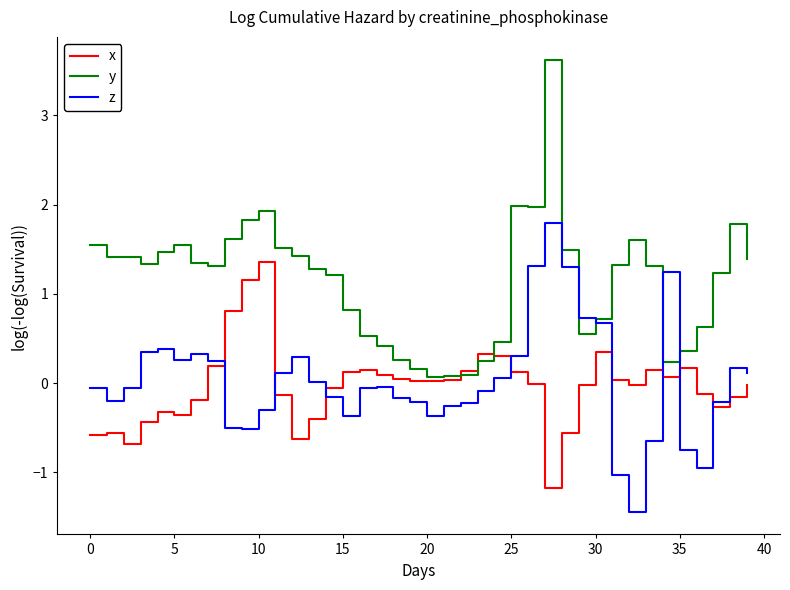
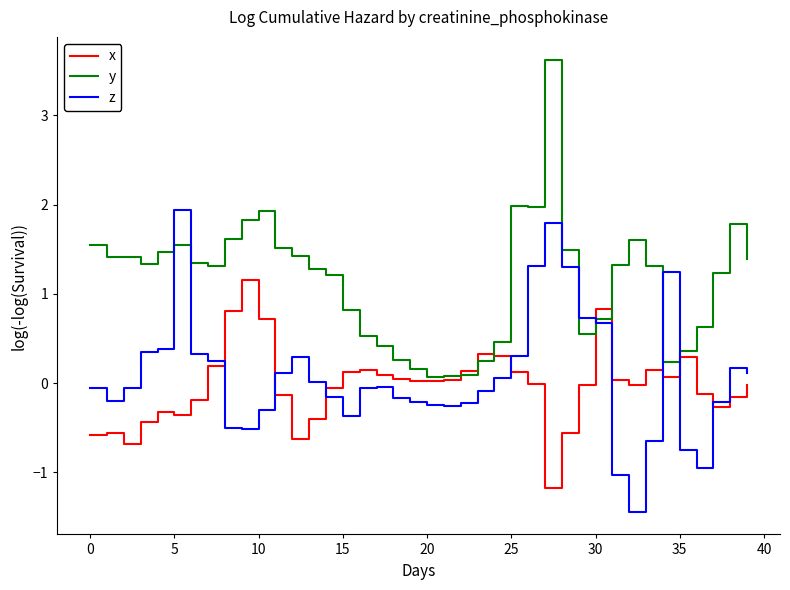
z, 5: 0.3 -> 1.9
x, 10: 1.4 -> 0.7
z, 20: -0.4 -> -0.2
x, 30: 0.4 -> 0.8
x, 35: 0.2 -> 0.3
